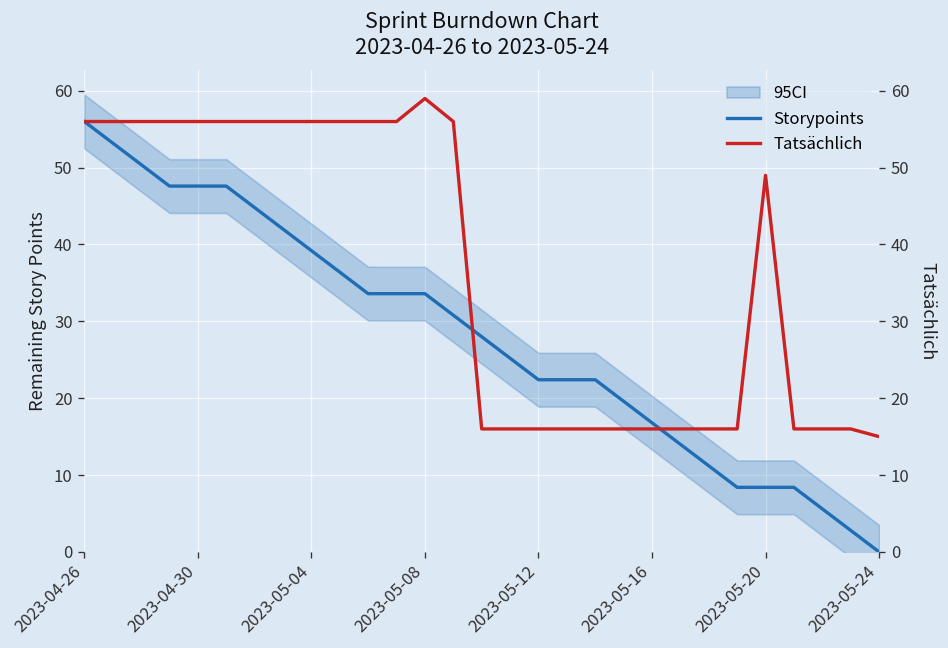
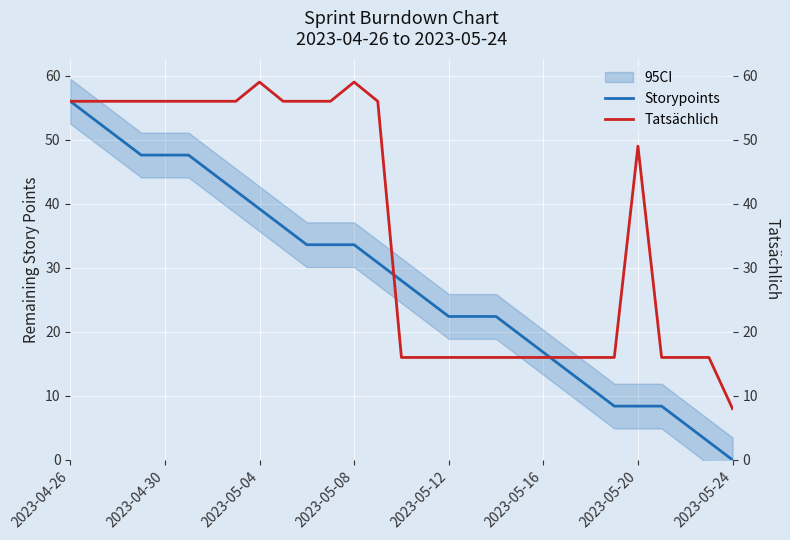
Tatsächlich, 2023-05-04: 56 -> 59
Tatsächlich, 2023-05-24: 15 -> 8
